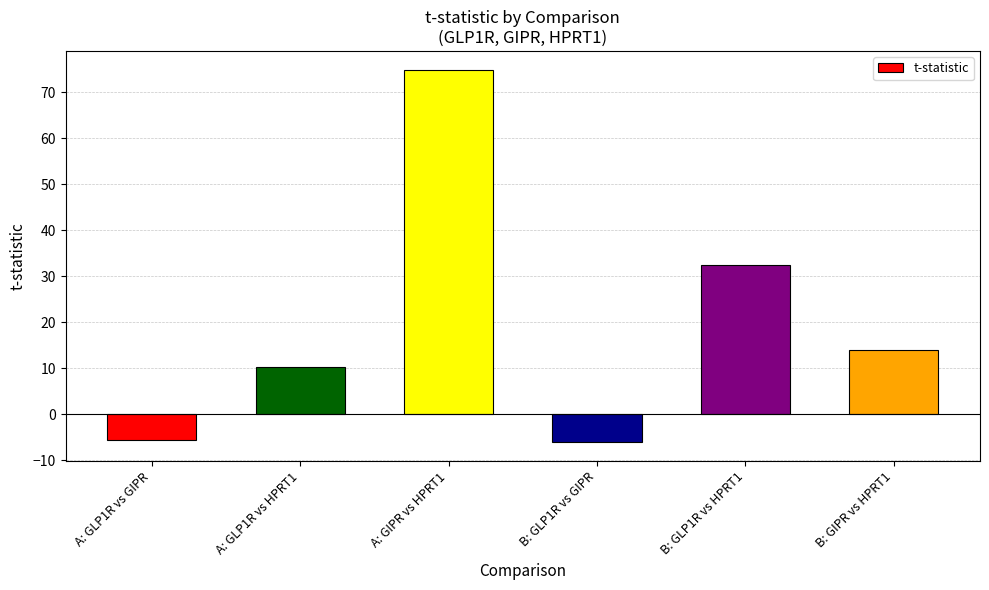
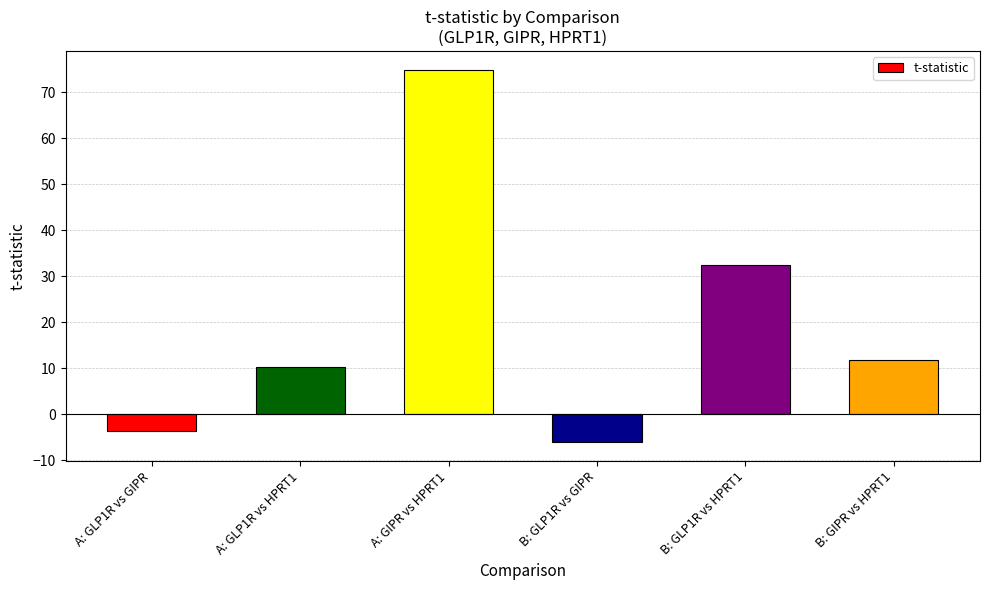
A: GLP1R vs GIPR: -6 -> -4
B: GIPR vs HPRT1: 14 -> 12
